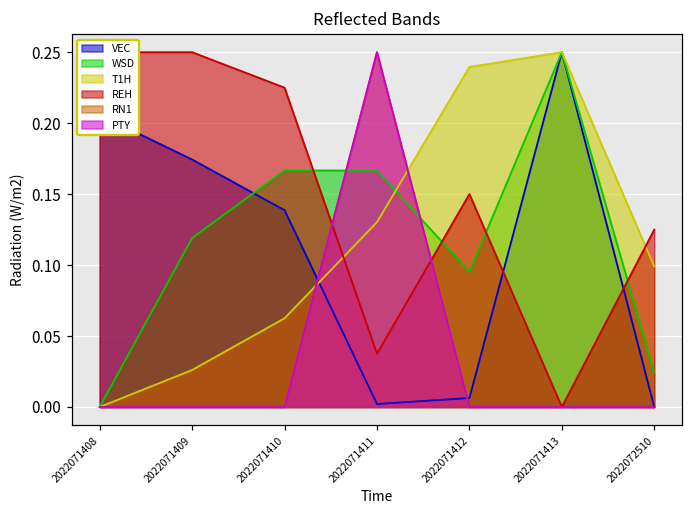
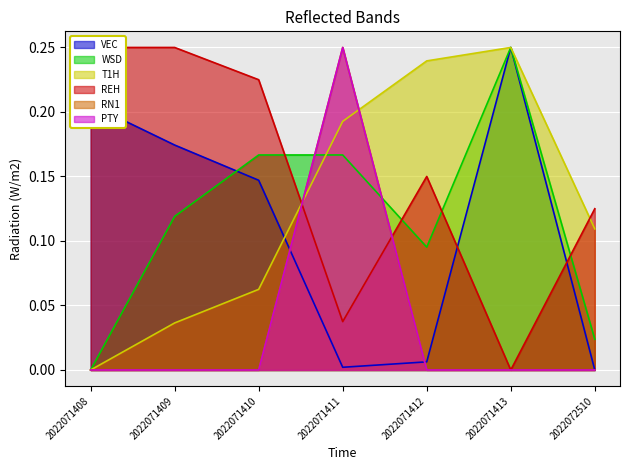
T1H, 2022071409: 0.026 -> 0.036
VEC, 2022071410: 0.139 -> 0.147
T1H, 2022071411: 0.130 -> 0.193
T1H, 2022072510: 0.099 -> 0.109
